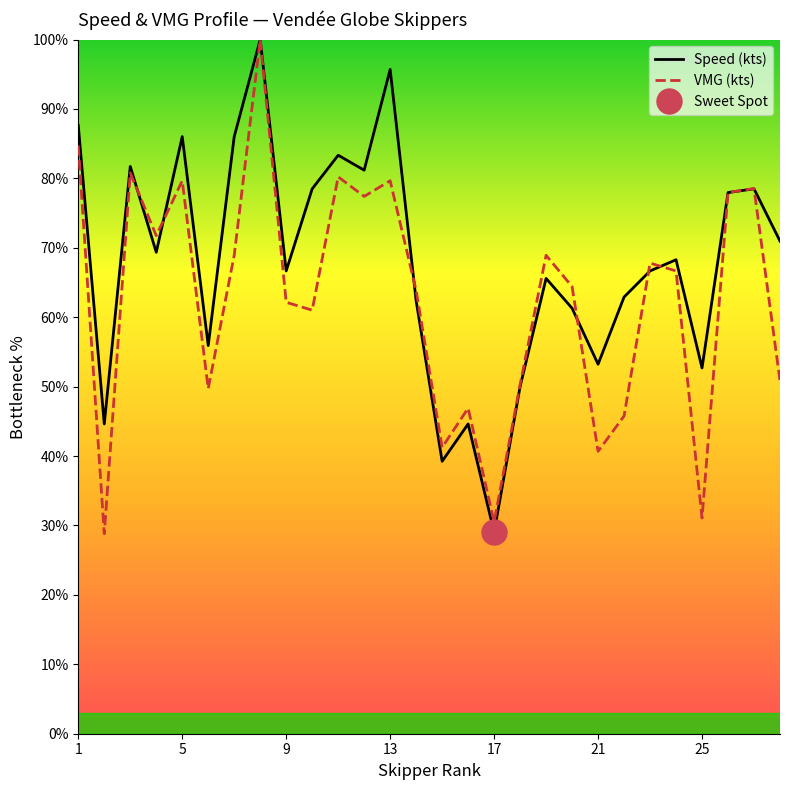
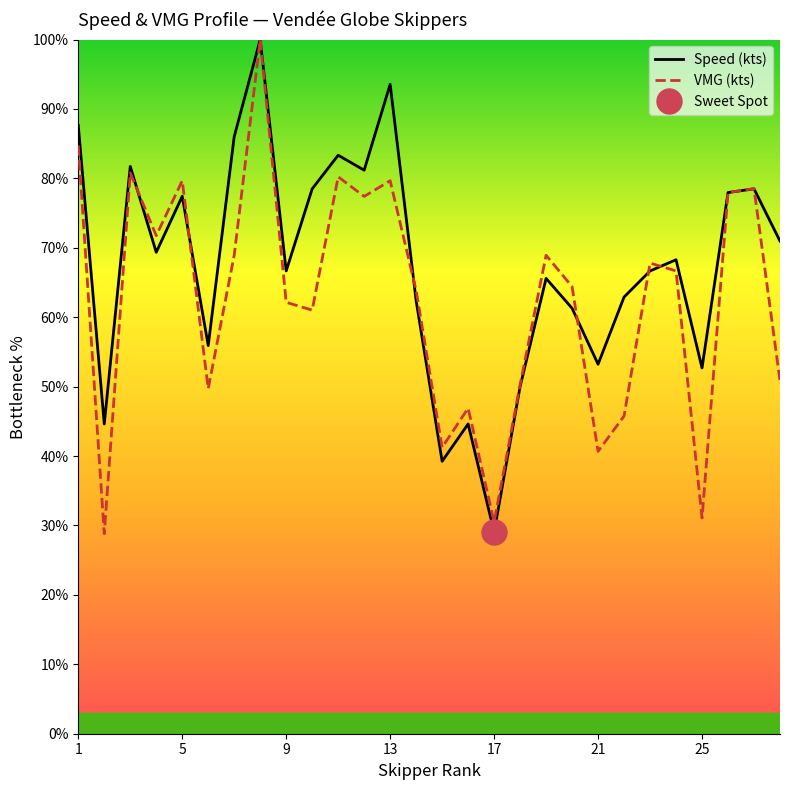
Speed (kts), 5: 86% -> 77%
Speed (kts), 13: 96% -> 94%
